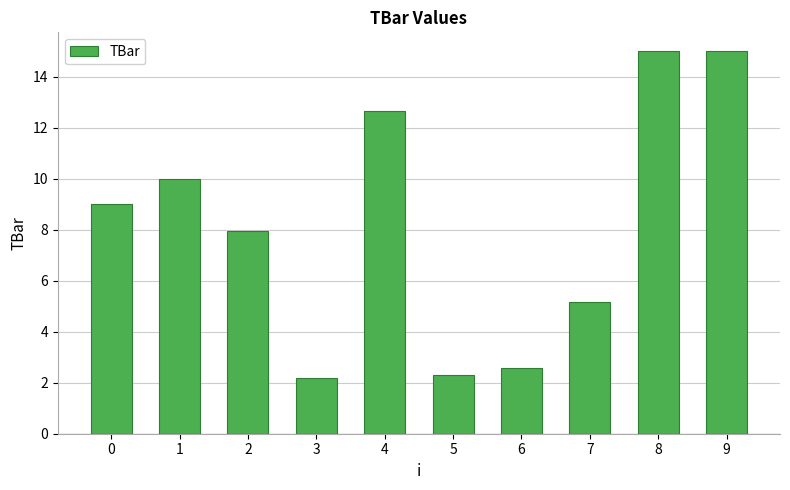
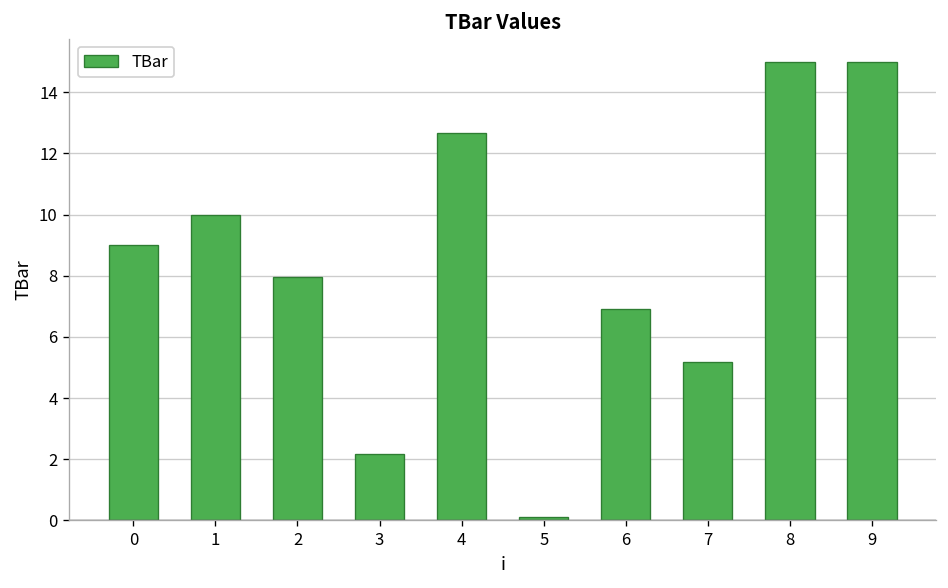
5: 2.3 -> 0.1
6: 2.6 -> 6.9
